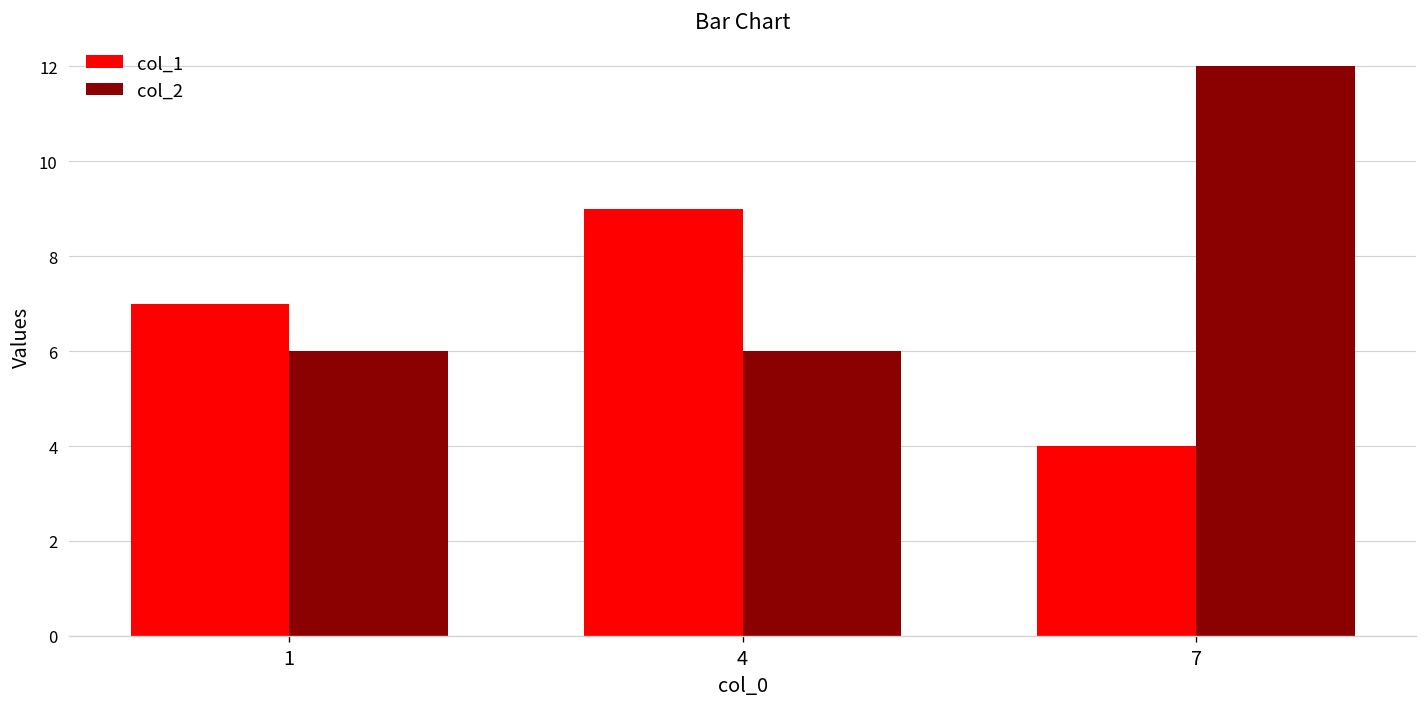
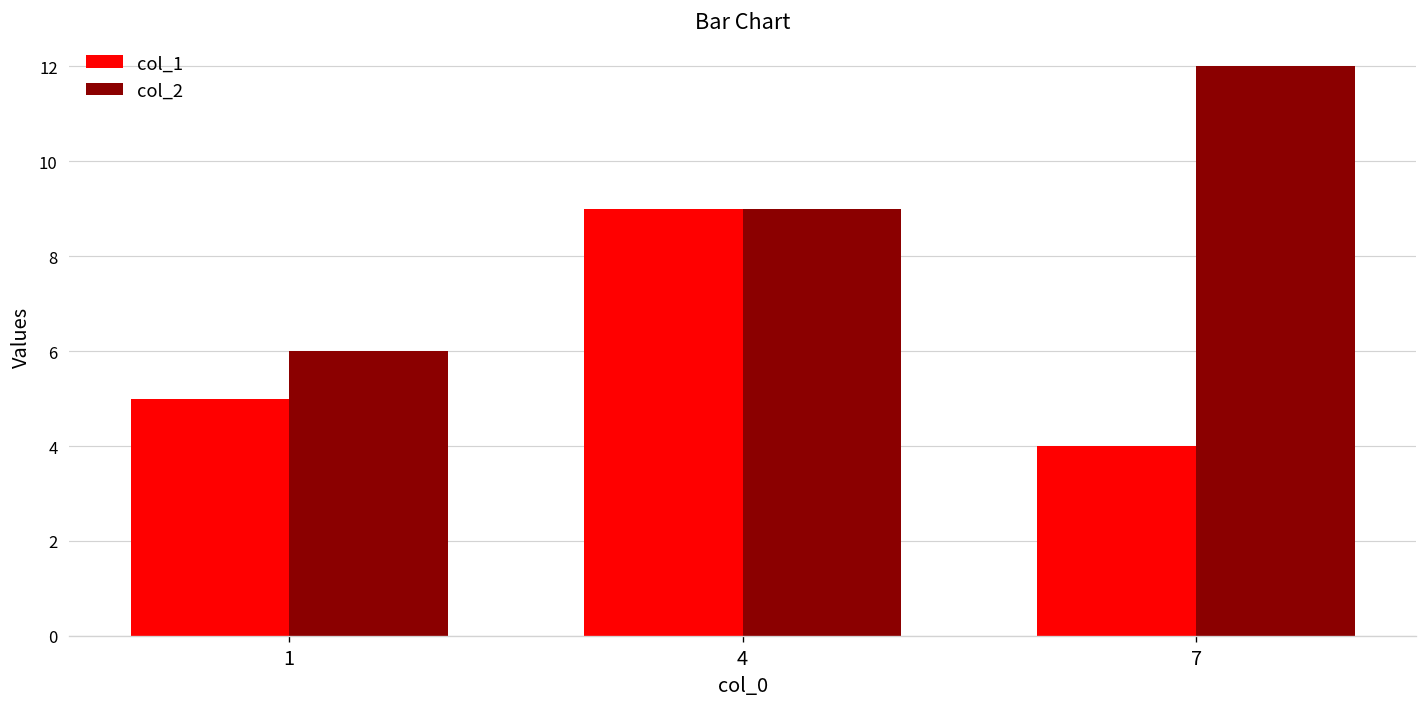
col_1, 1: 7 -> 5
col_2, 4: 6 -> 9
